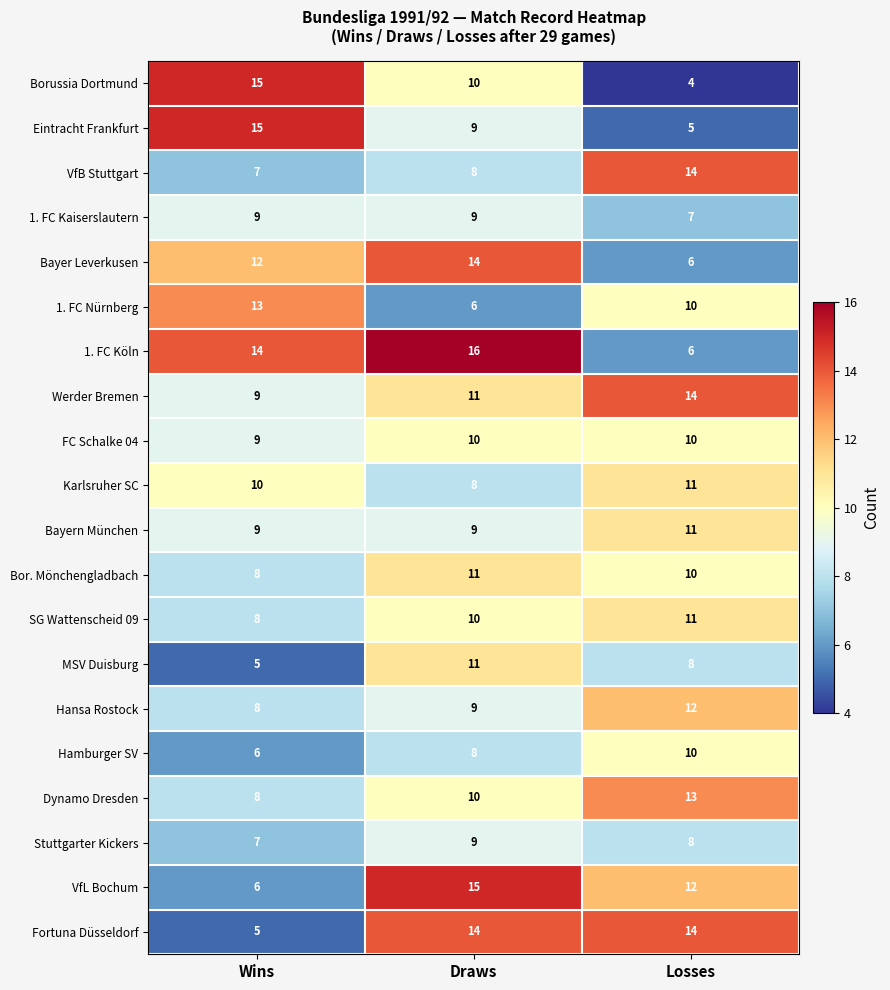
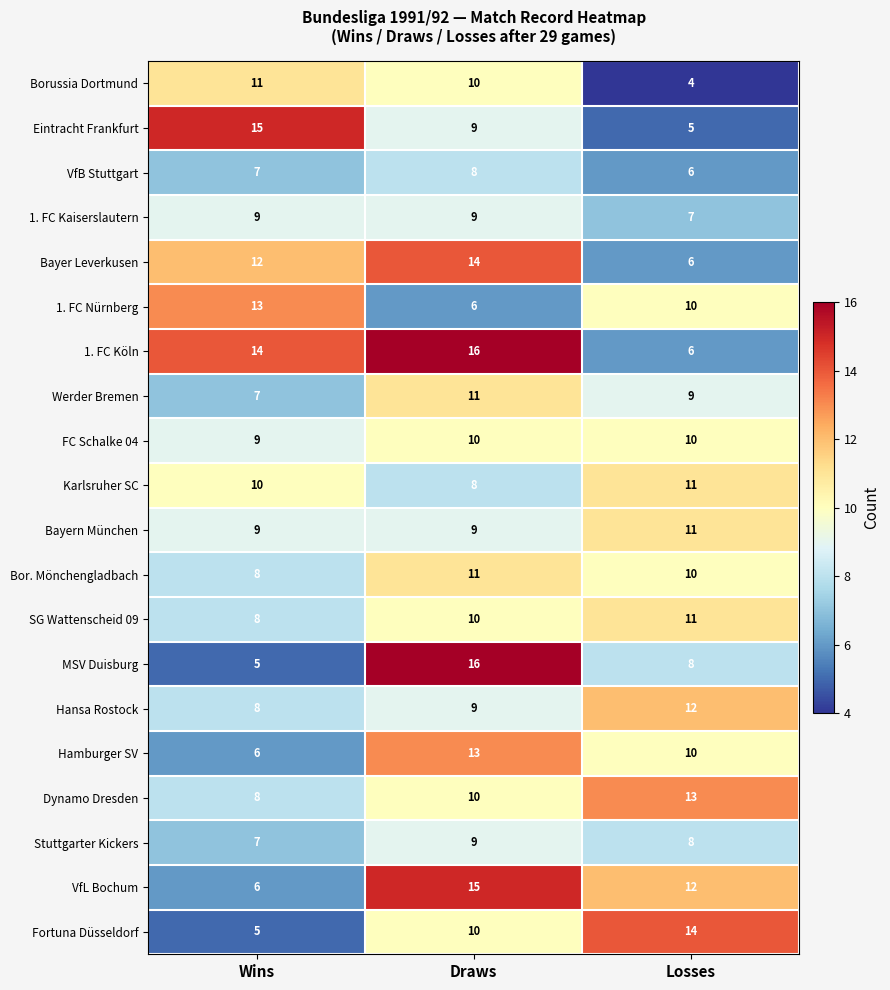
Borussia Dortmund, Wins: 15 -> 11
VfB Stuttgart, Losses: 14 -> 6
Werder Bremen, Wins: 9 -> 7
Werder Bremen, Losses: 14 -> 9
MSV Duisburg, Draws: 11 -> 16
Hamburger SV, Draws: 8 -> 13
Fortuna Düsseldorf, Draws: 14 -> 10
